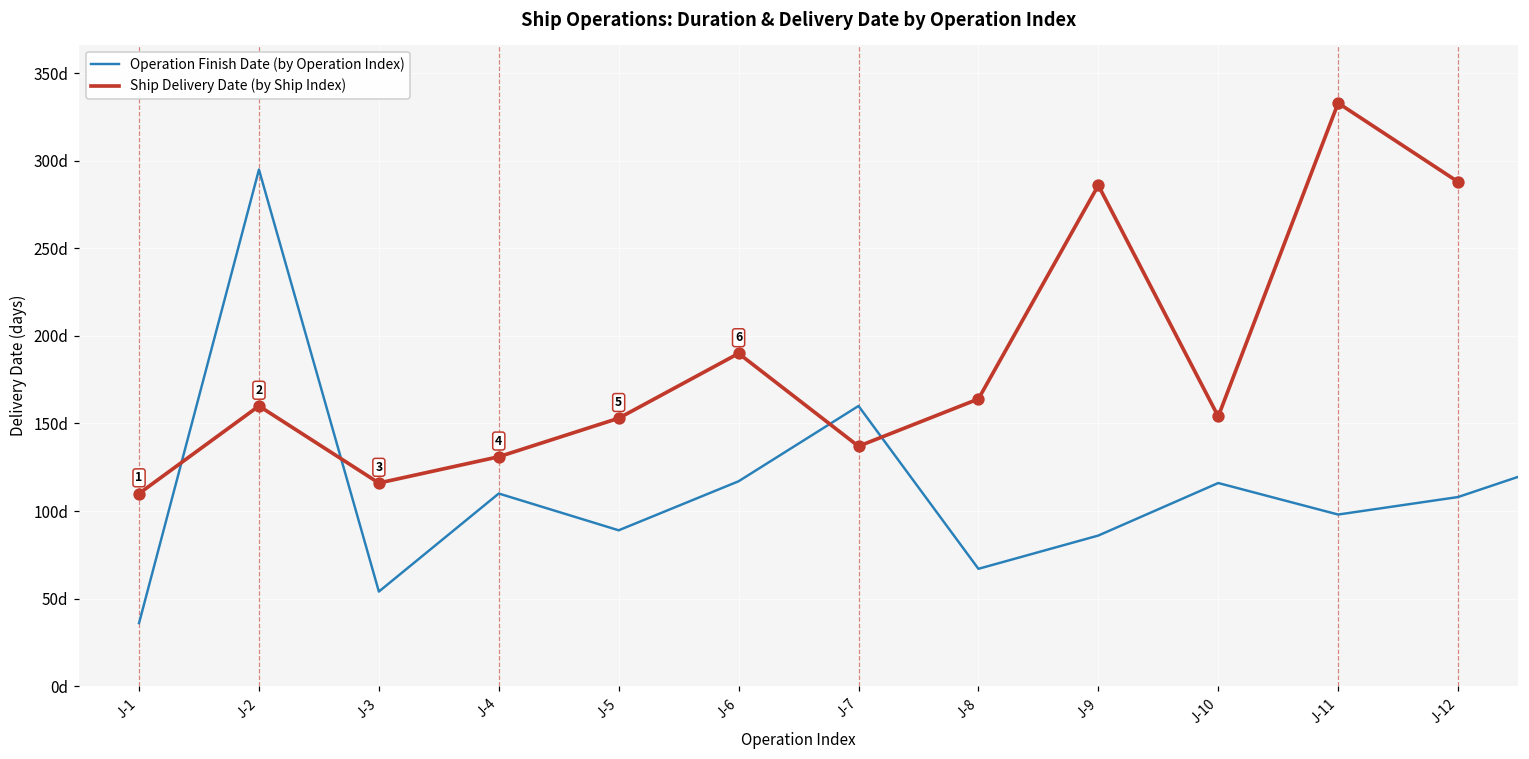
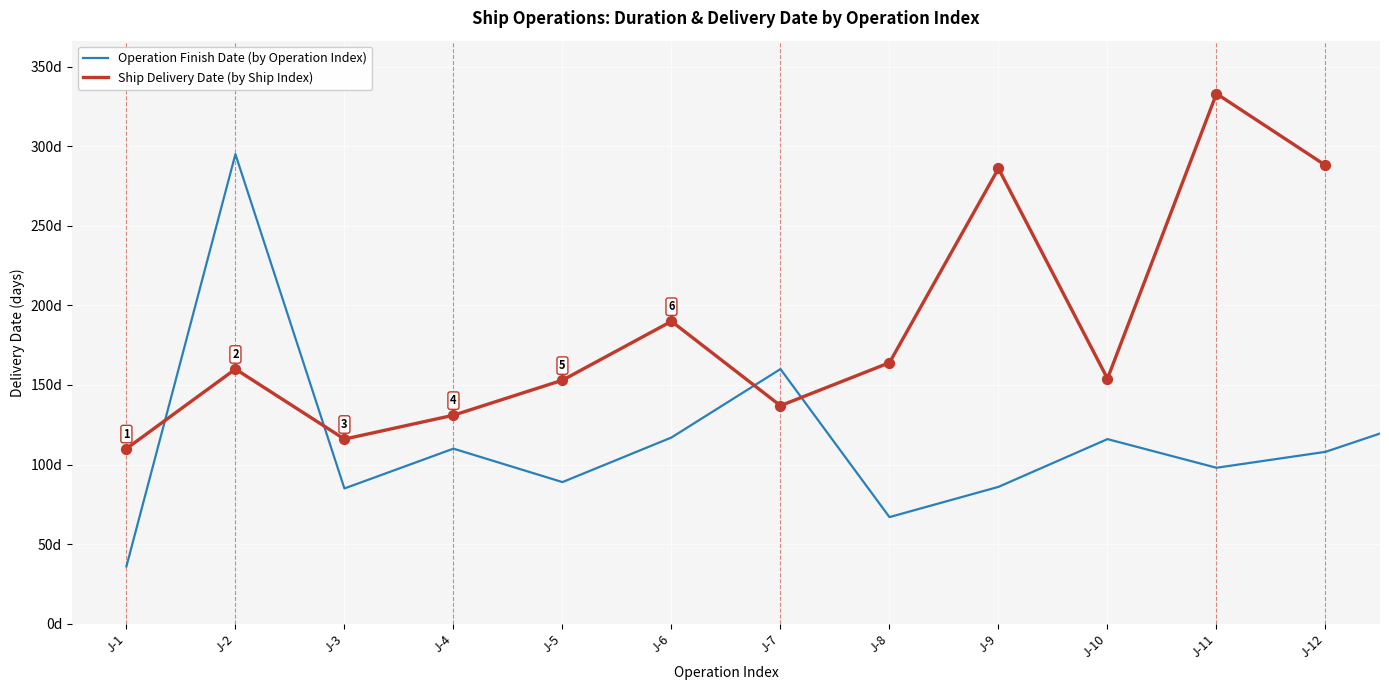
Operation Finish Date (by Operation Index), J-3: 54d -> 85d
